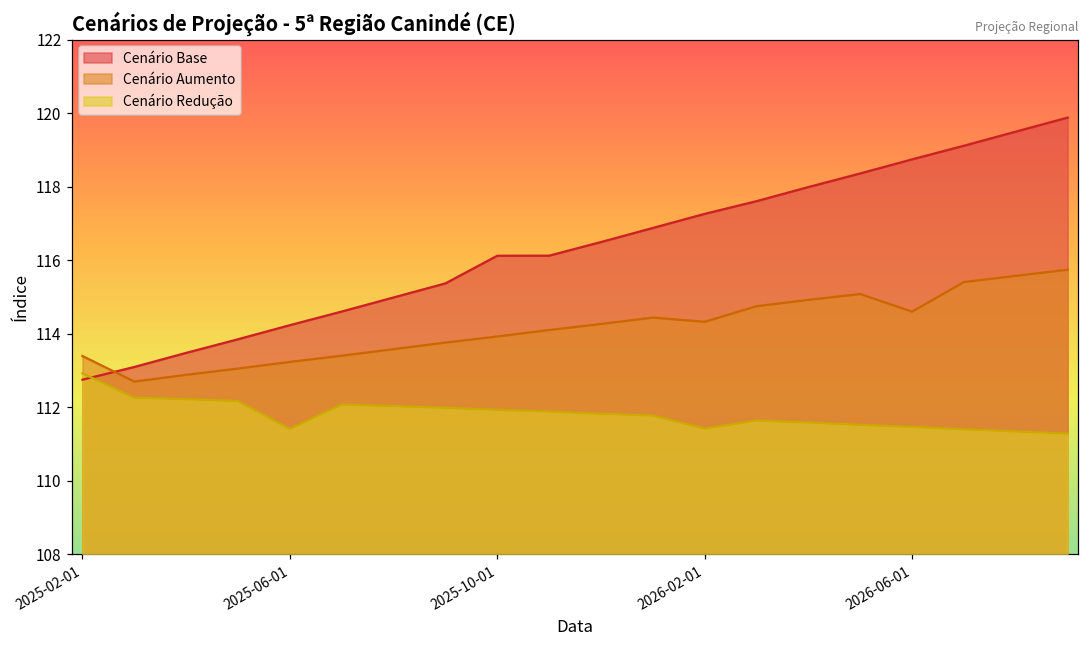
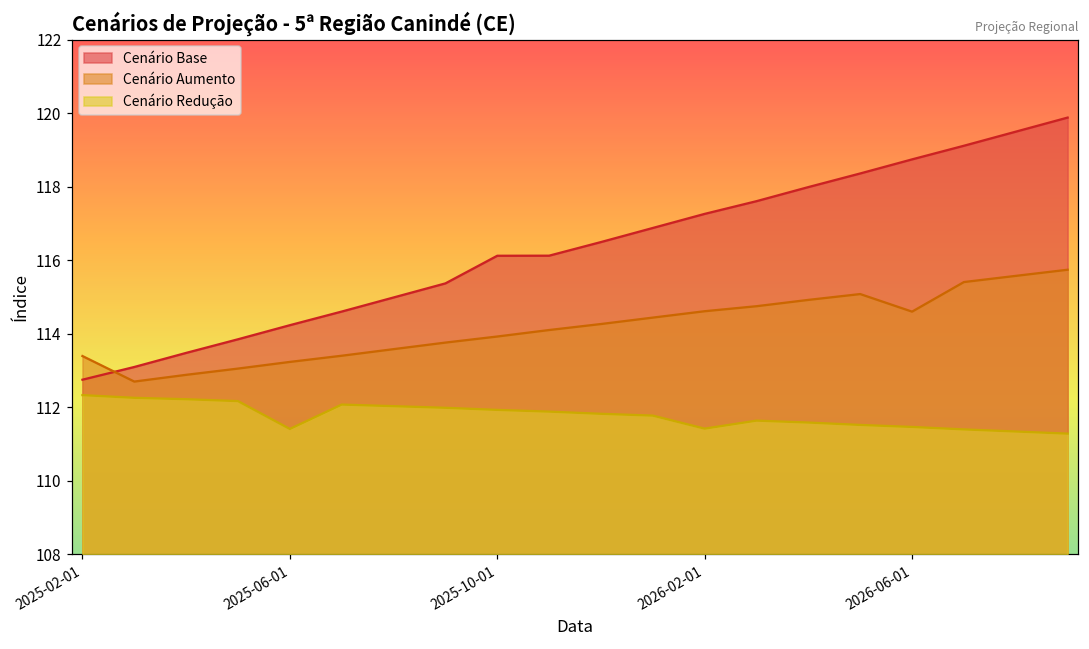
Cenário Redução, 2025-02-01: 112.9 -> 112.3
Cenário Aumento, 2026-02-01: 114.3 -> 114.6
